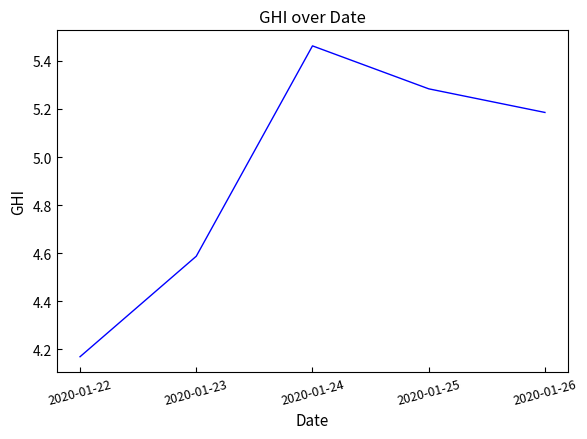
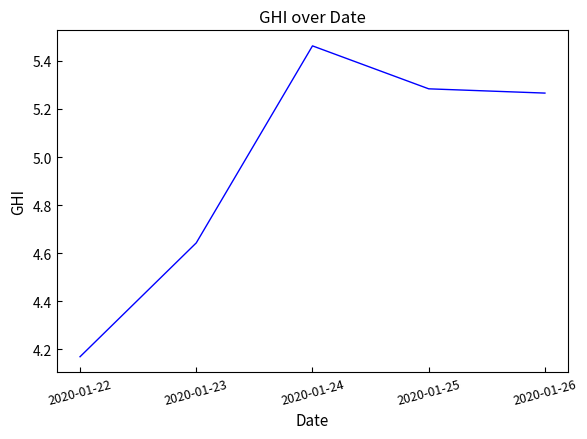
2020-01-23: 4.59 -> 4.64
2020-01-26: 5.19 -> 5.27
